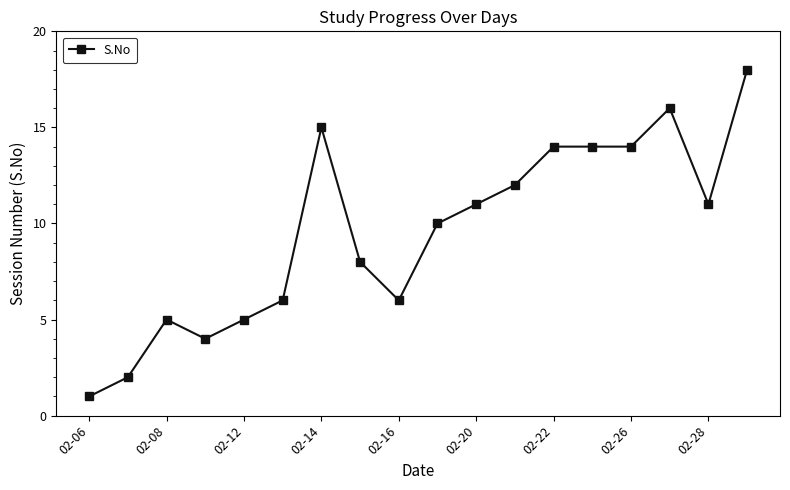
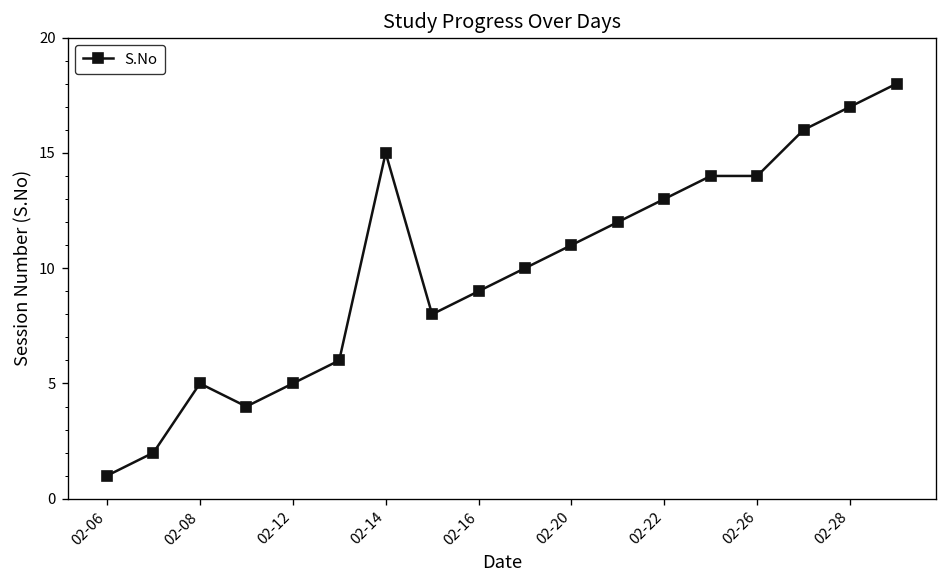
02-16: 6 -> 9
02-22: 14 -> 13
02-28: 11 -> 17
